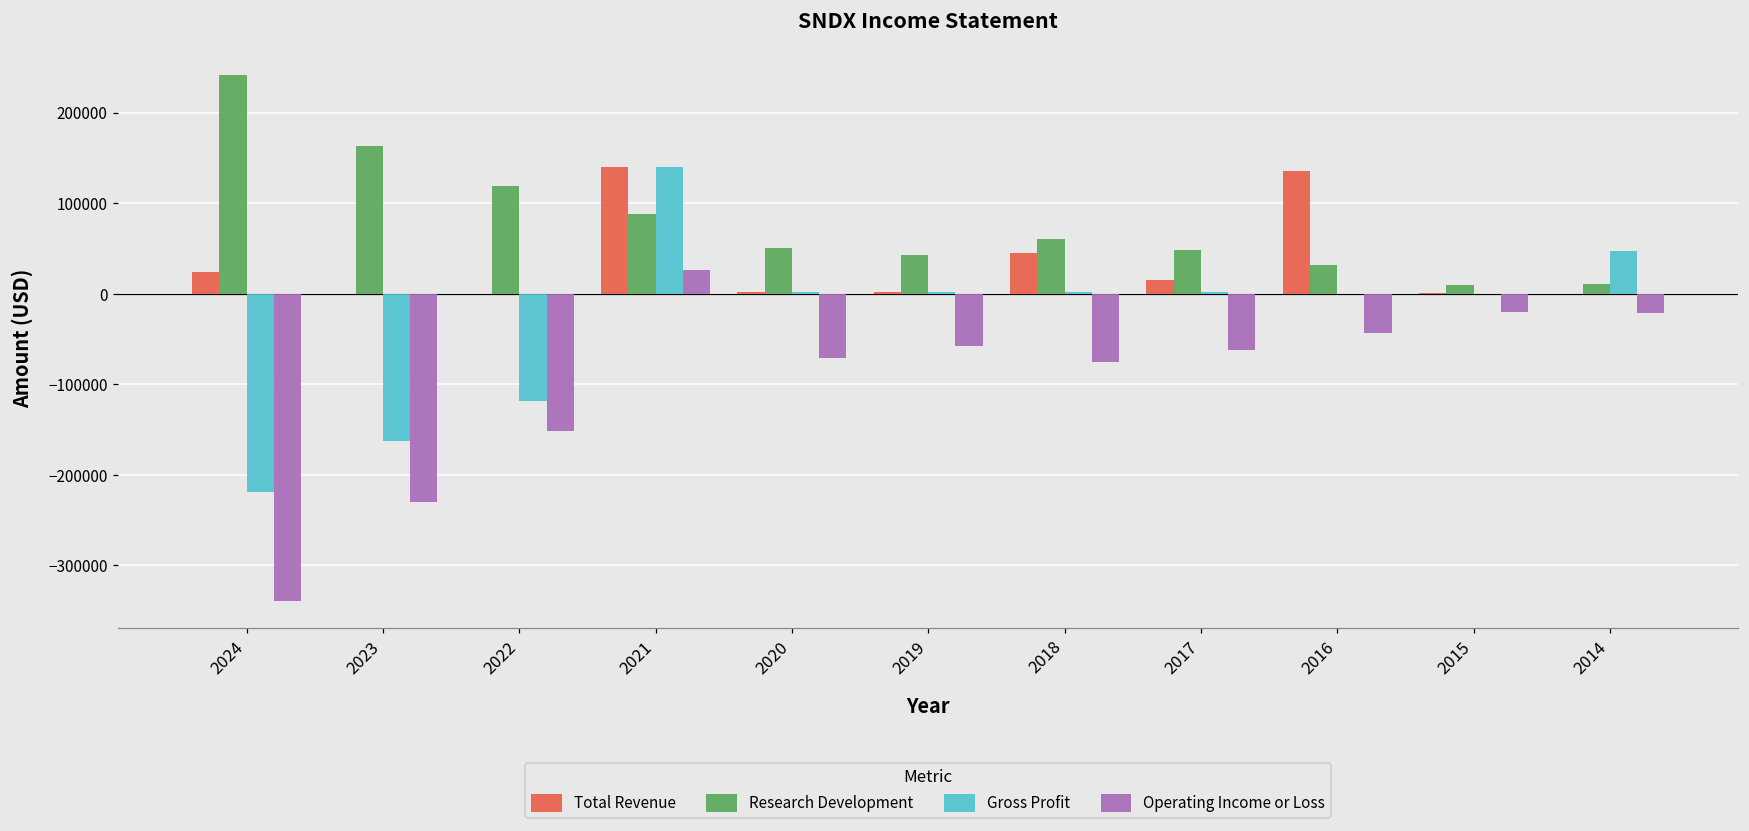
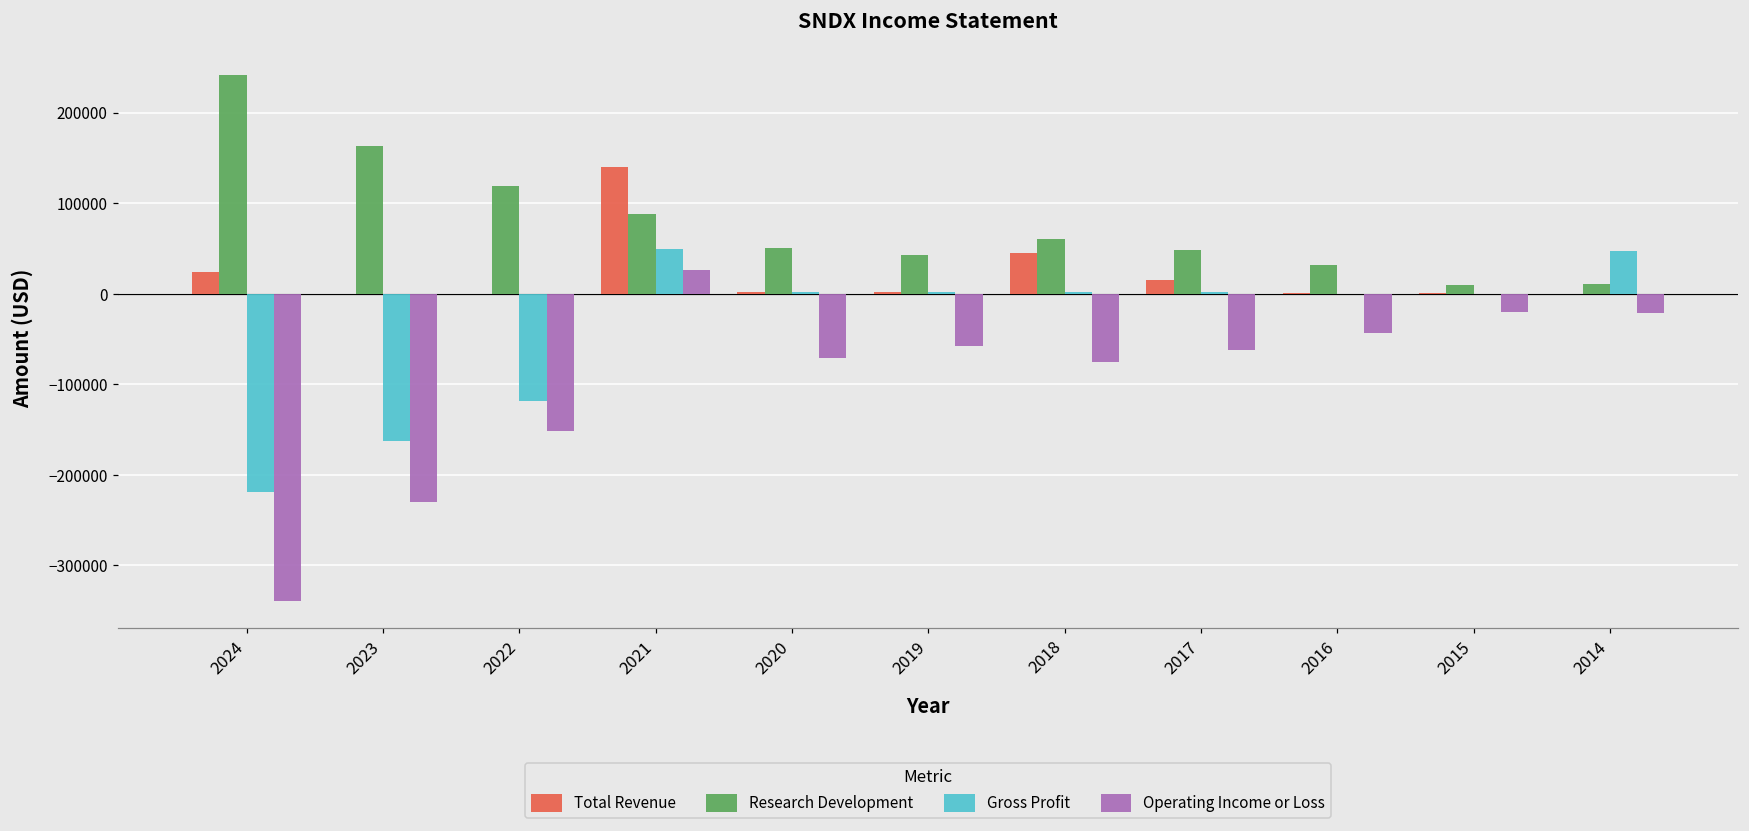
Gross Profit, 2021: 140000 -> 50000
Total Revenue, 2016: 140000 -> 0
